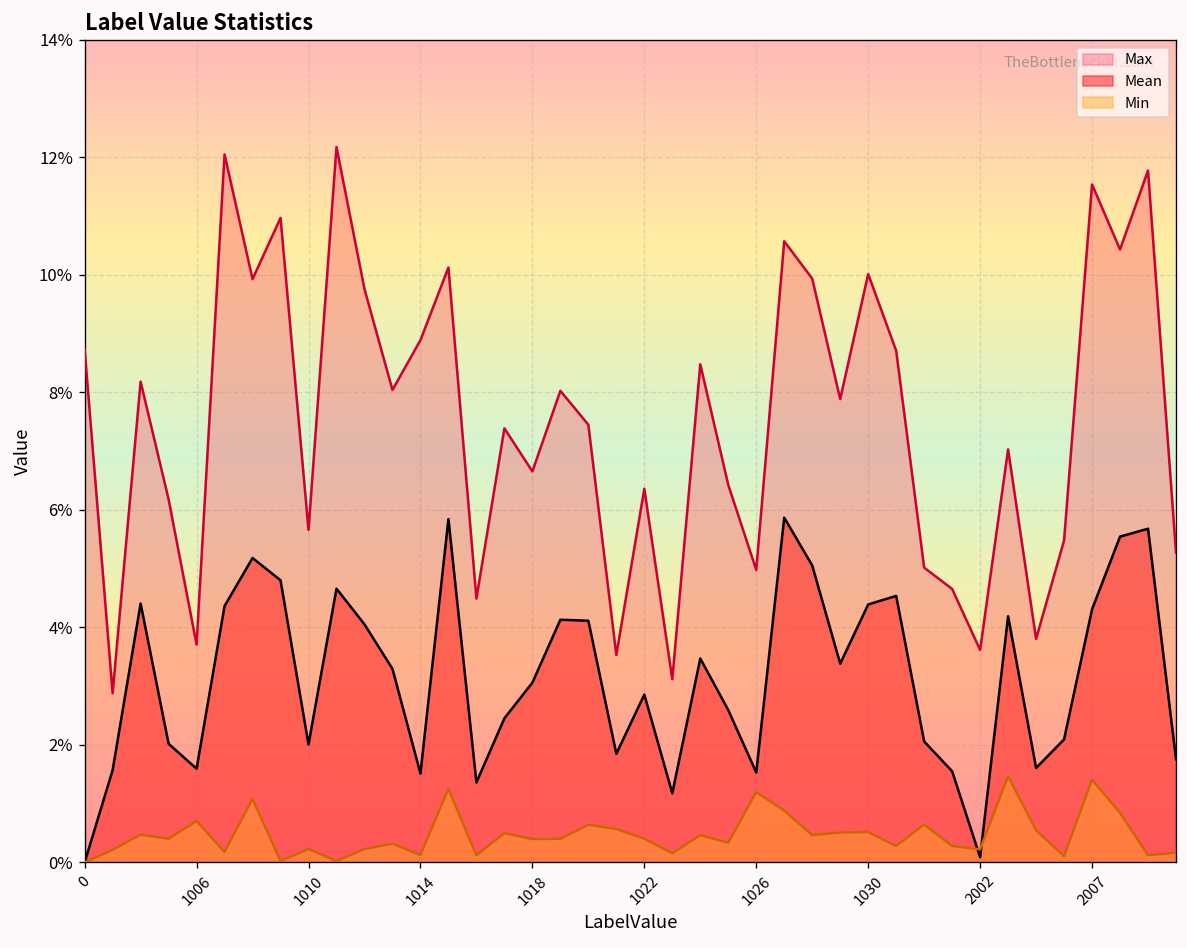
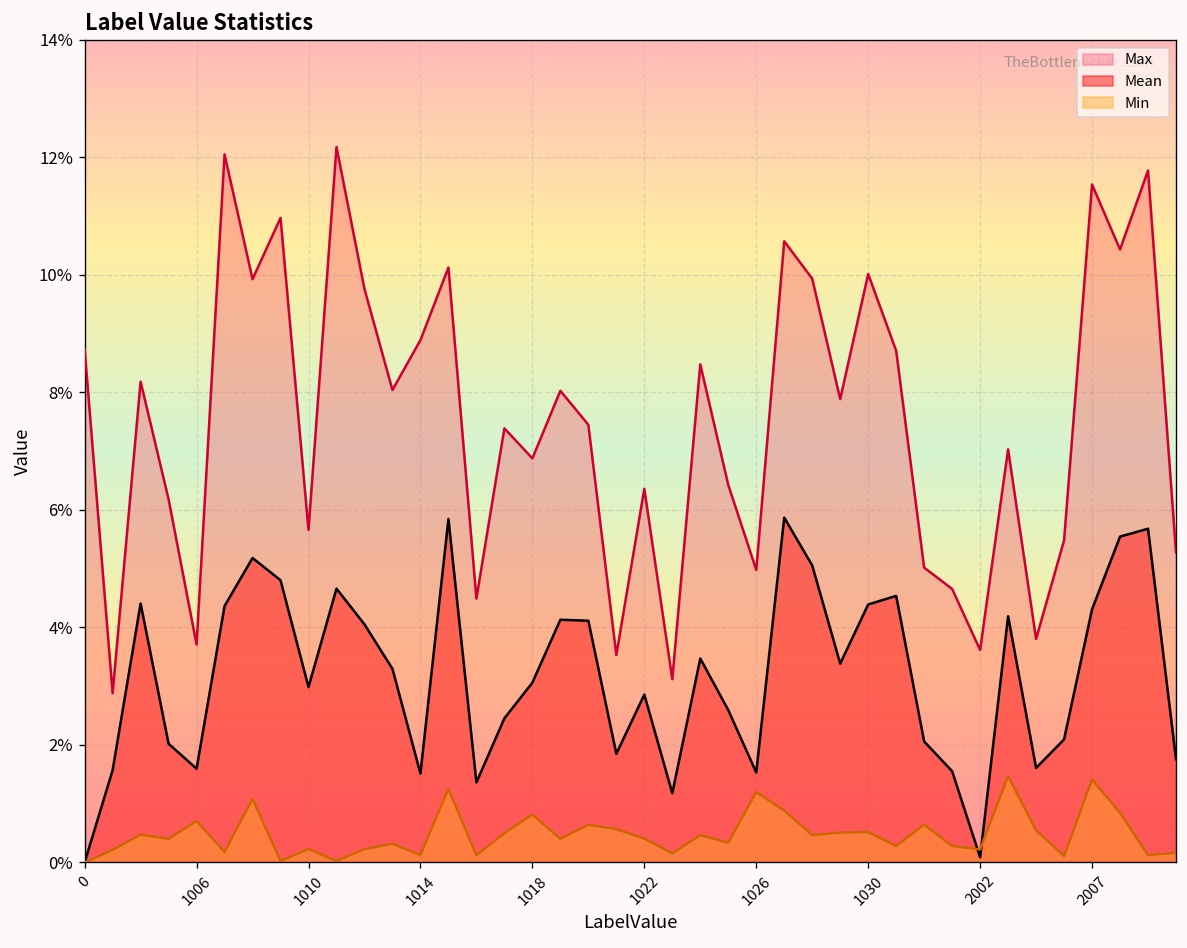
Mean, 1010: 2.0% -> 3.0%
Max, 1018: 6.7% -> 6.9%
Min, 1018: 0.4% -> 0.8%
